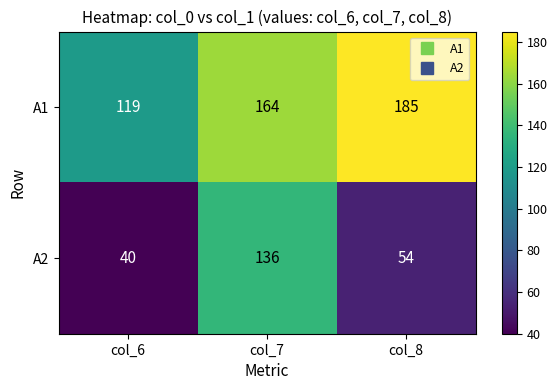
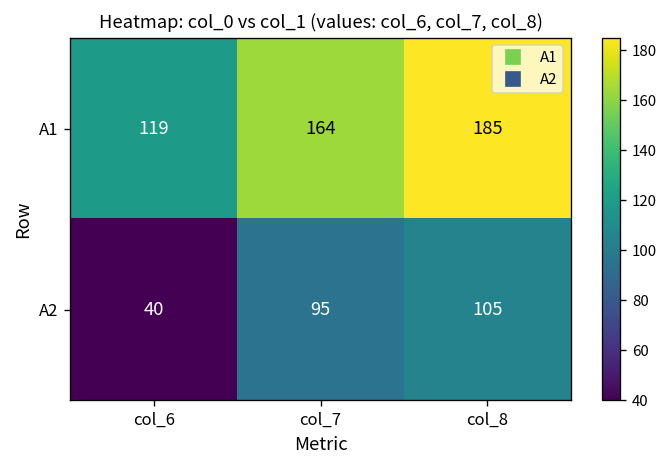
A2, col_7: 136 -> 95
A2, col_8: 54 -> 105
